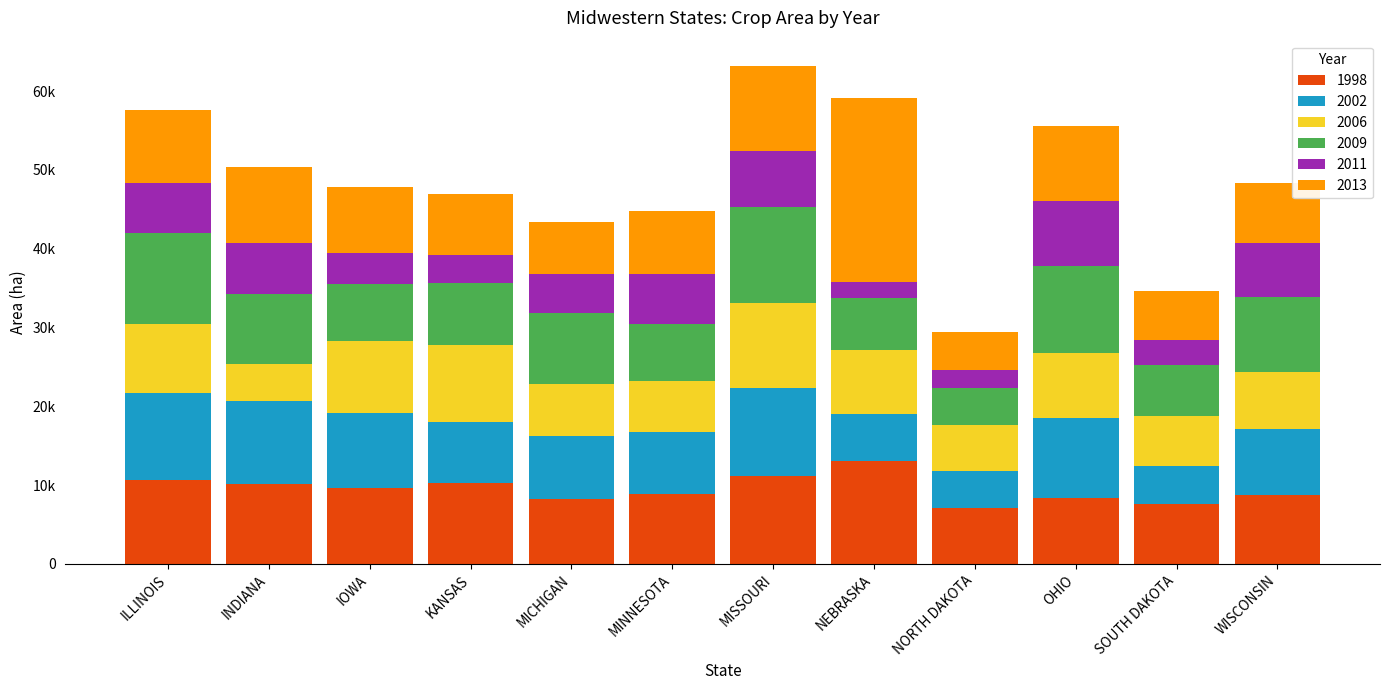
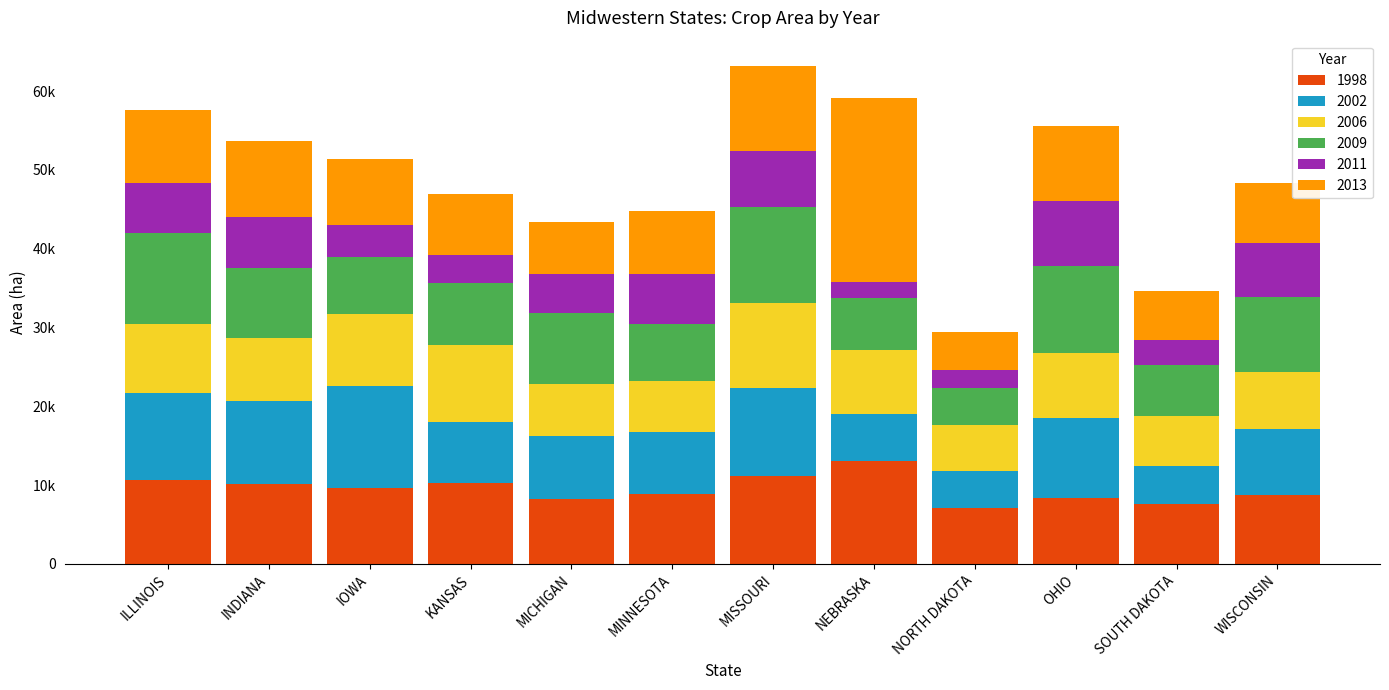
2006, INDIANA: 5000 -> 8000
2002, IOWA: 9000 -> 13000
